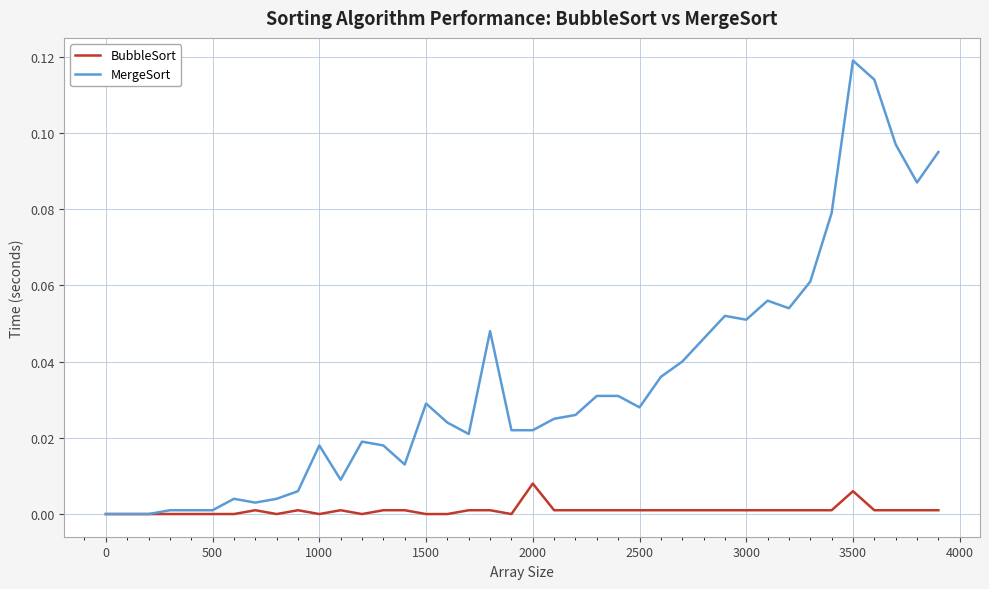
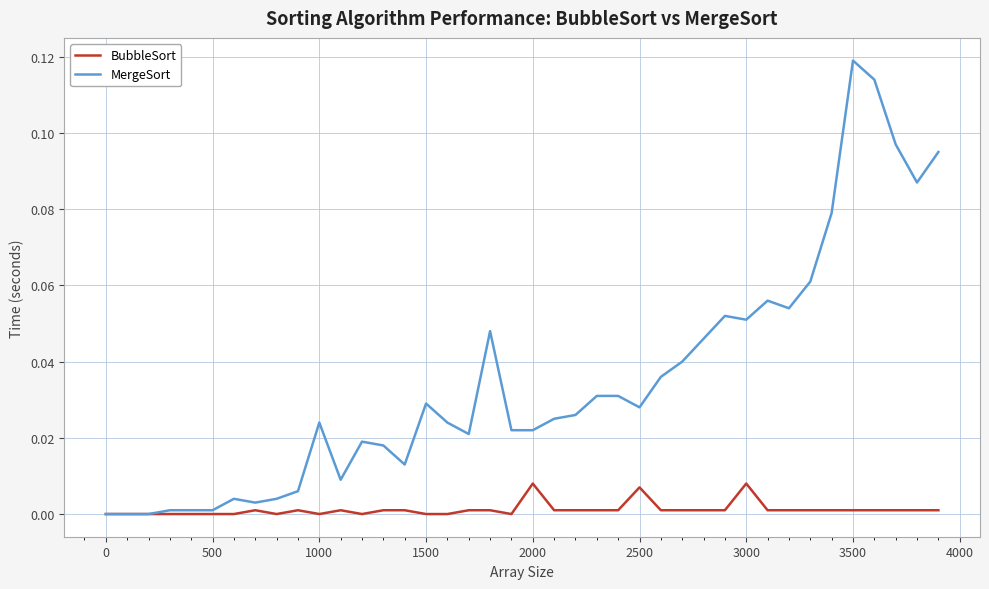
MergeSort, 1000: 0.018 -> 0.024
BubbleSort, 2500: 0.001 -> 0.007
BubbleSort, 3000: 0.001 -> 0.008
BubbleSort, 3500: 0.006 -> 0.001
